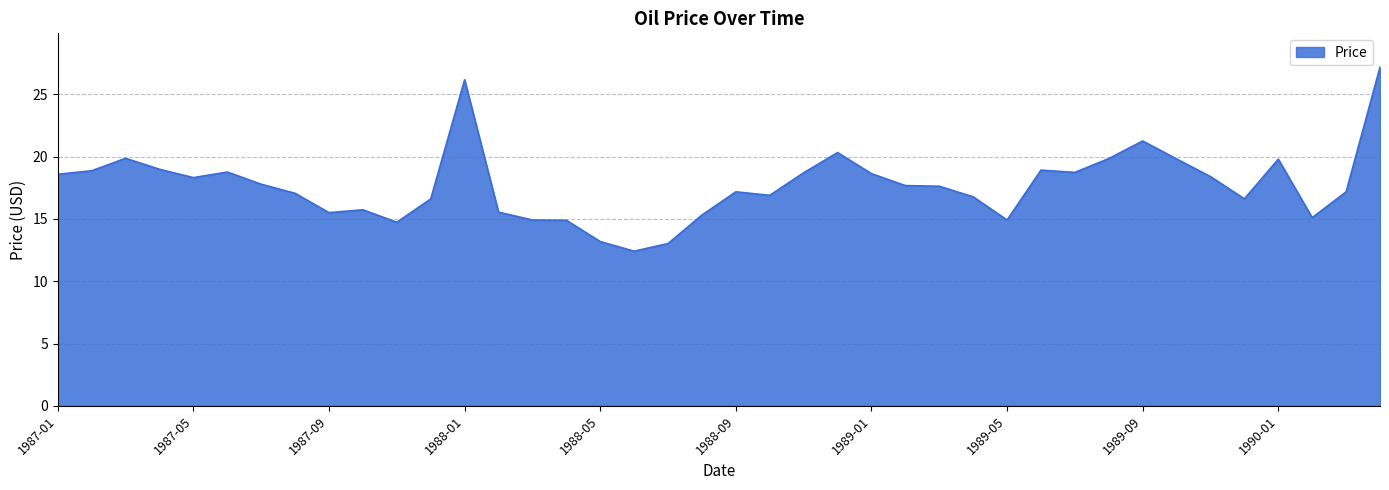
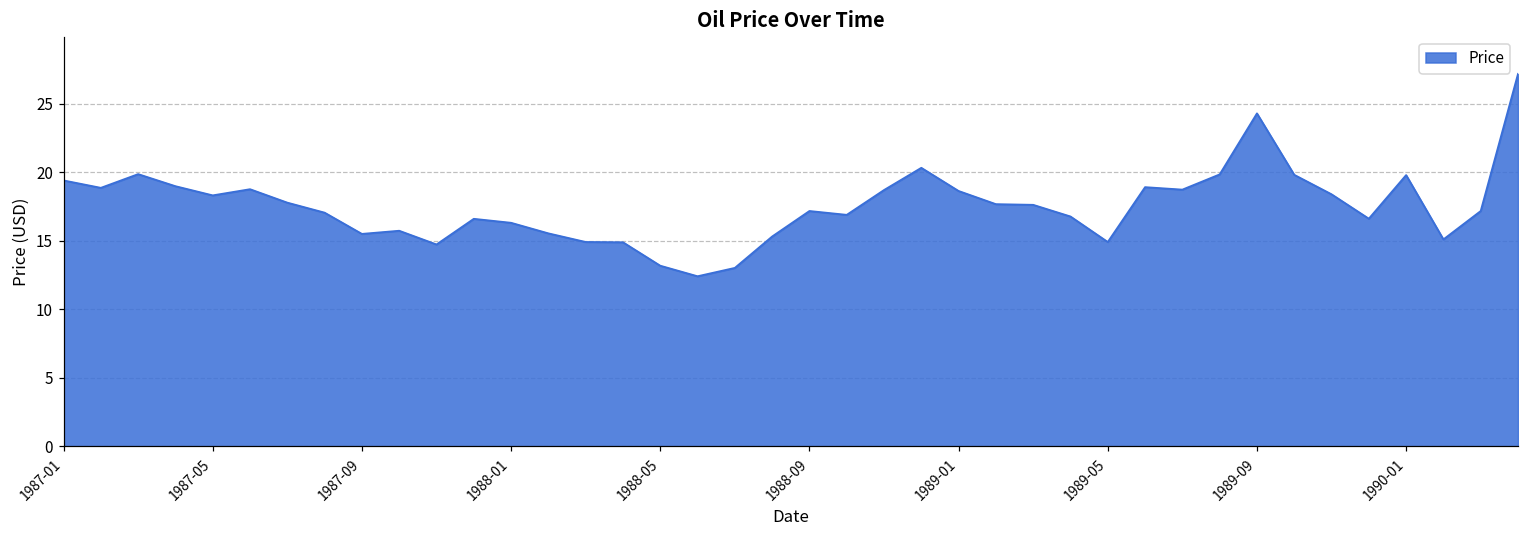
1987-01: 18.6 -> 19.4
1988-01: 26.2 -> 16.3
1989-09: 21.3 -> 24.3
